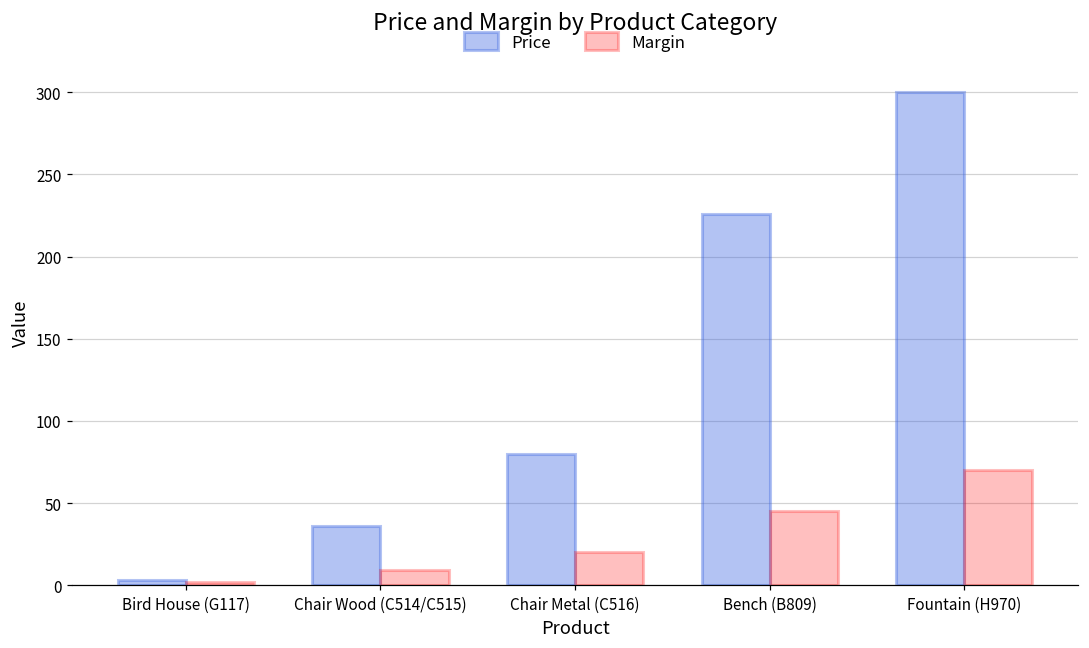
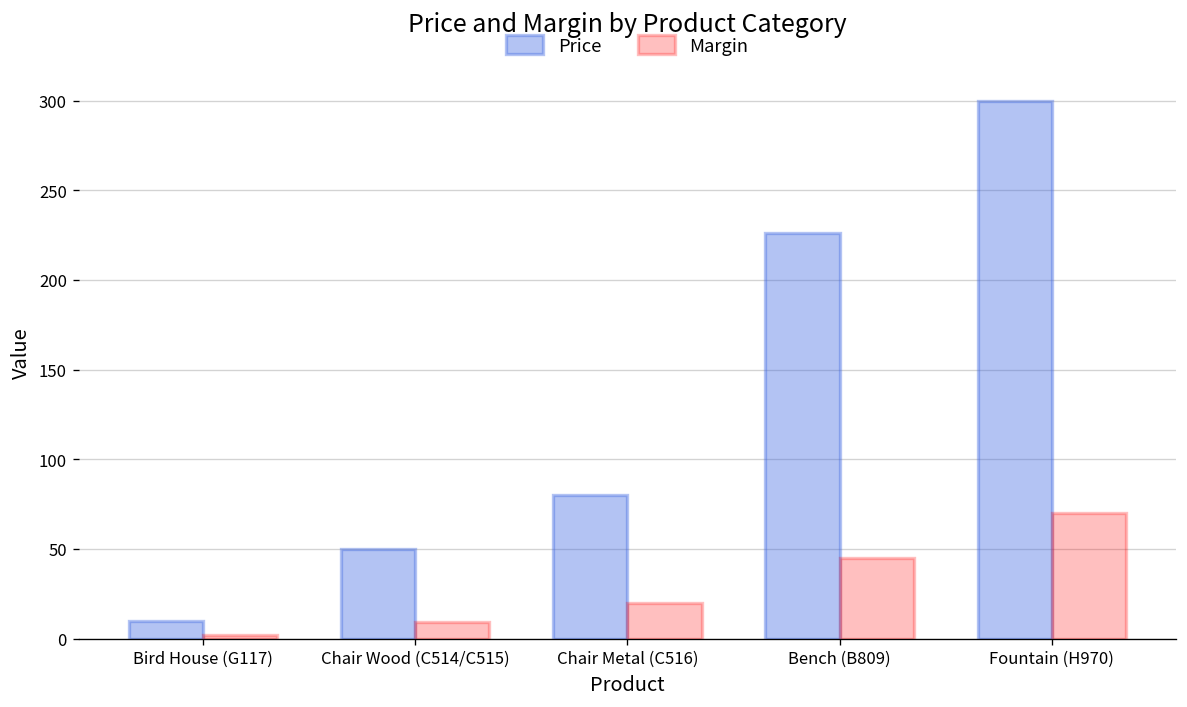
Price, Bird House (G117): 3 -> 10
Price, Chair Wood (C514/C515): 36 -> 50
